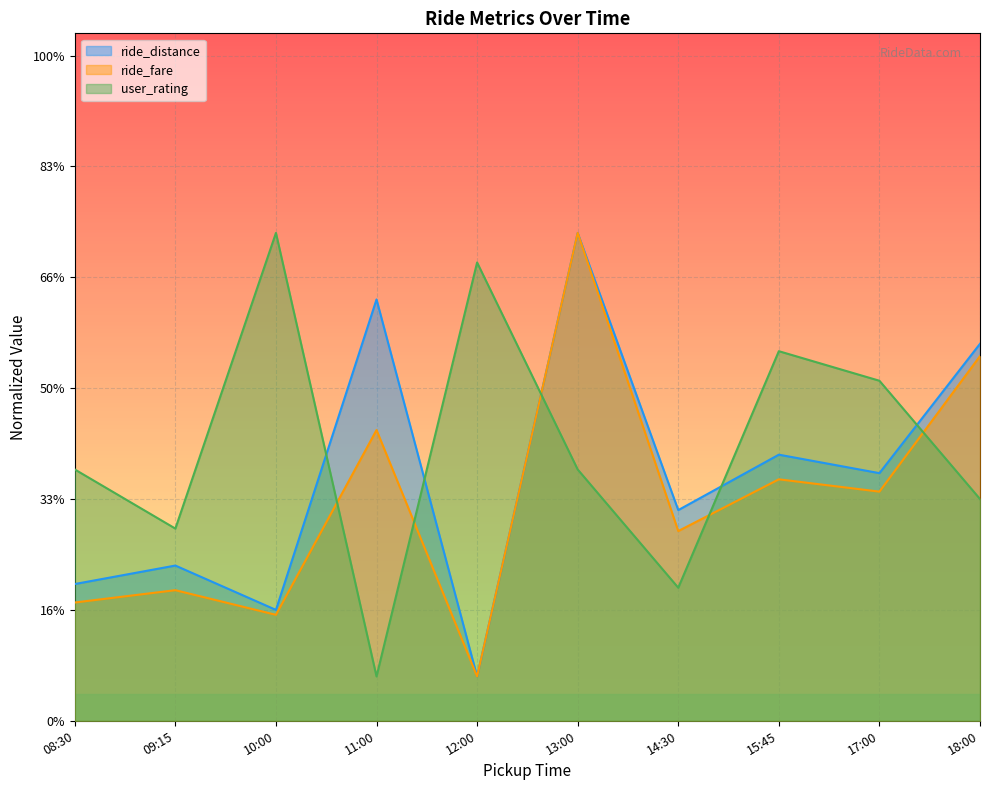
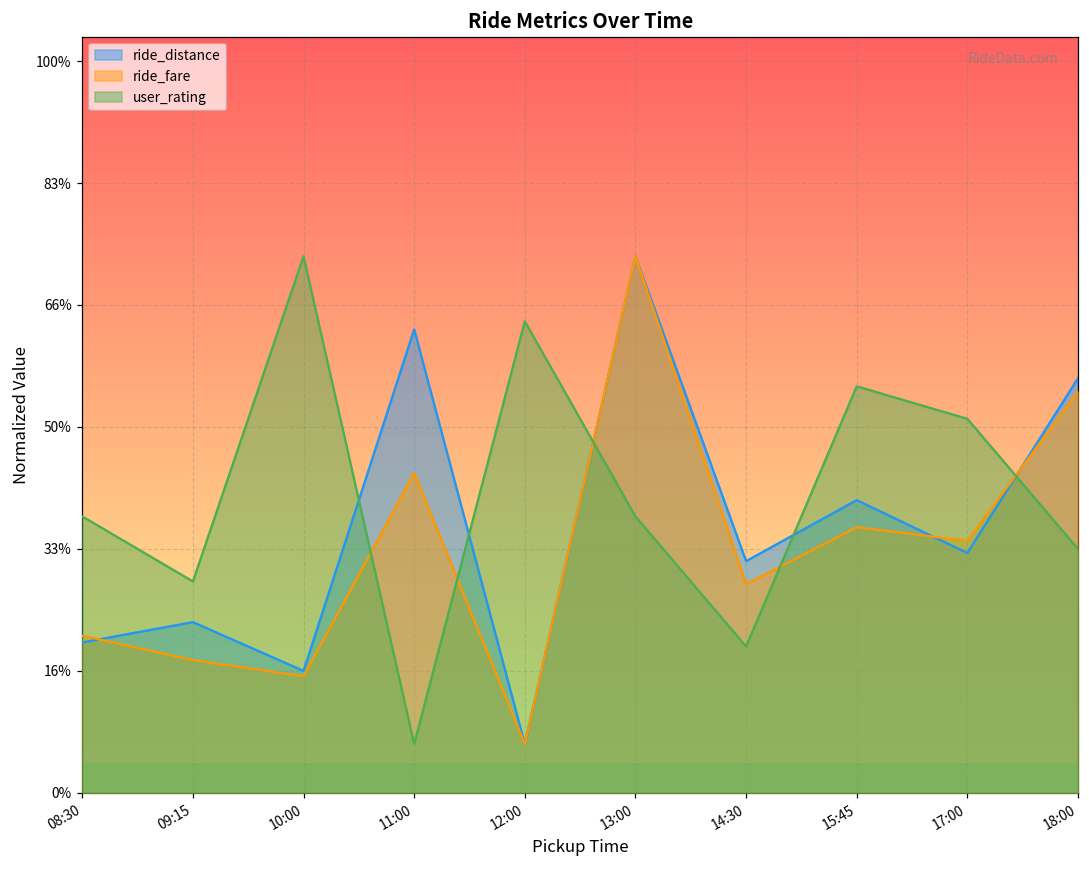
ride_fare, 08:30: 18% -> 21%
ride_fare, 09:15: 20% -> 18%
user_rating, 12:00: 69% -> 64%
ride_distance, 17:00: 37% -> 33%
